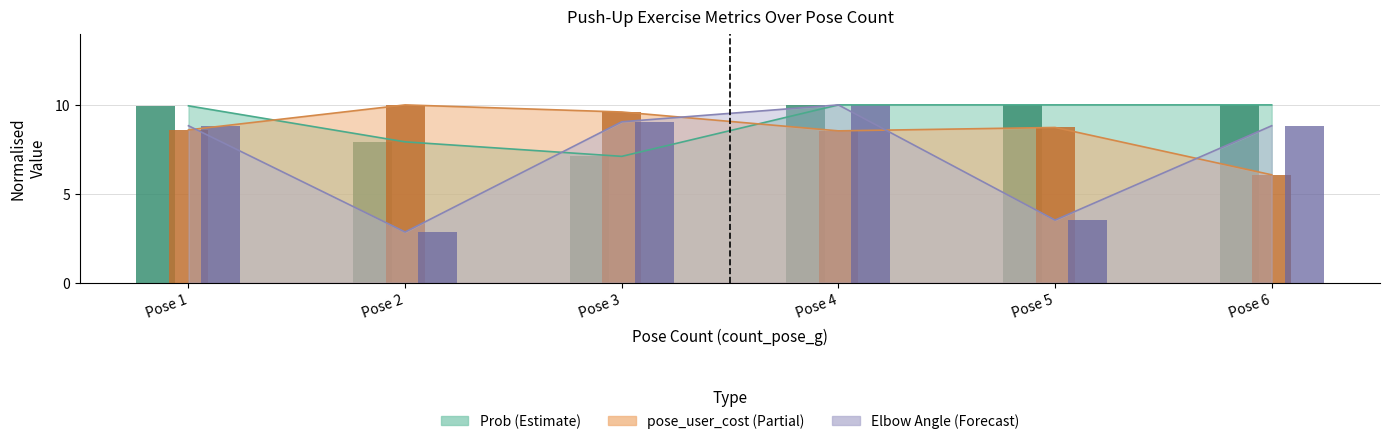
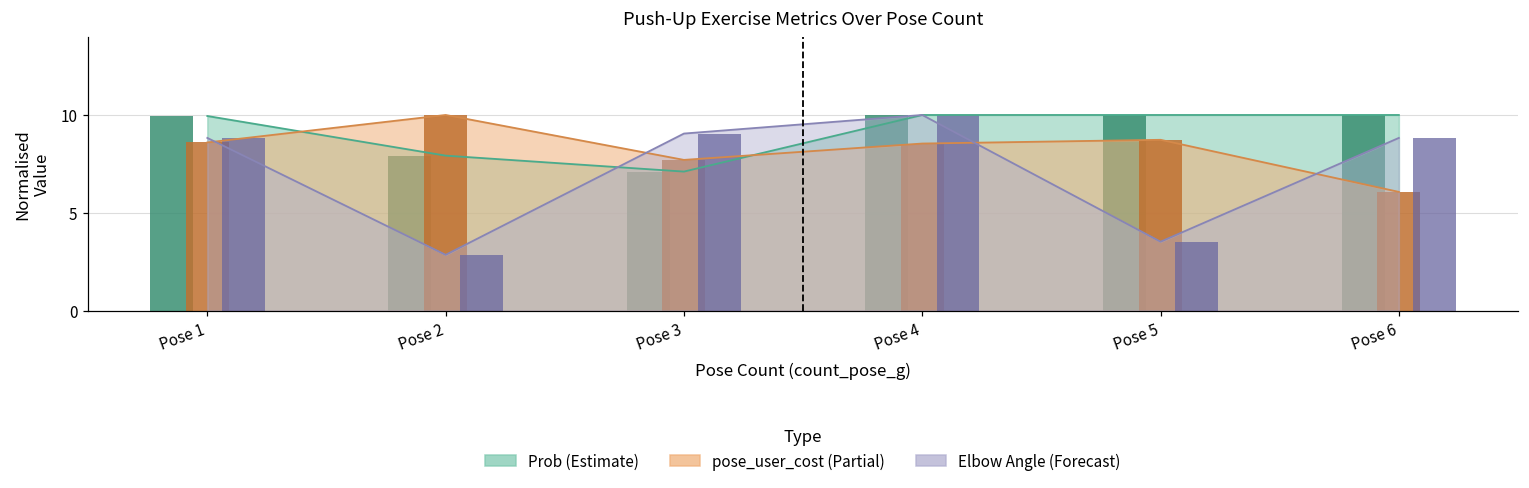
pose_user_cost (Partial), Pose 3: 9.6 -> 7.7
